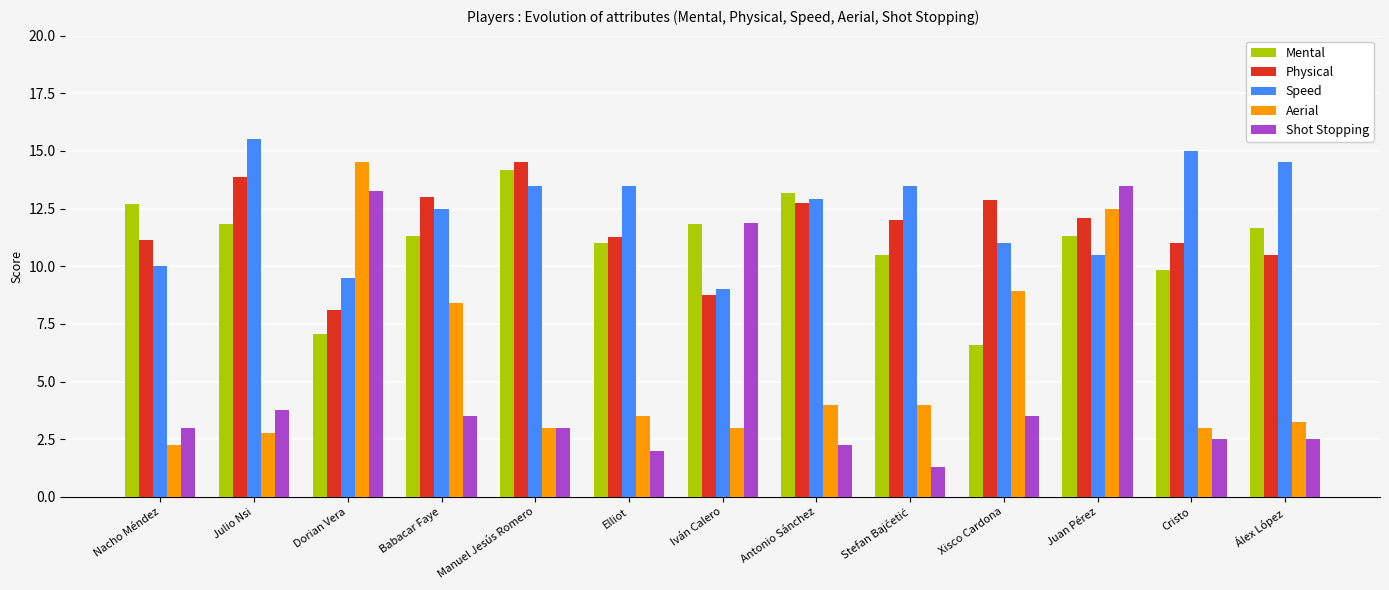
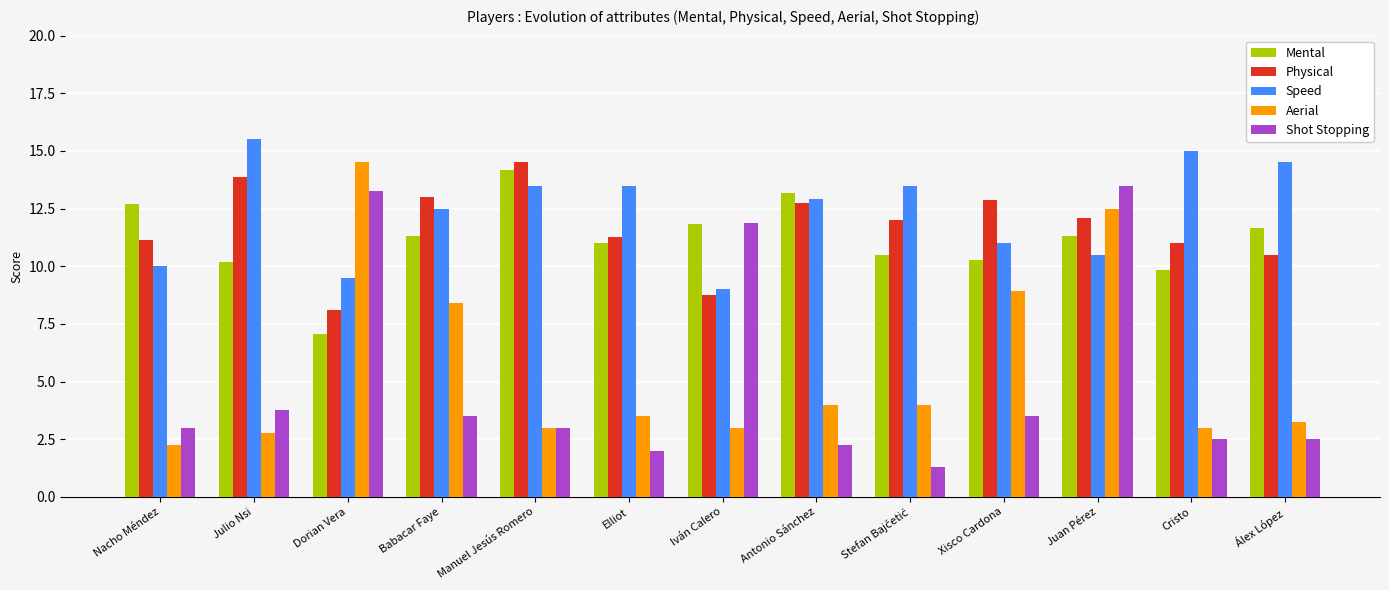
Mental, Julio Nsi: 11.8 -> 10.2
Mental, Xisco Cardona: 6.6 -> 10.3
